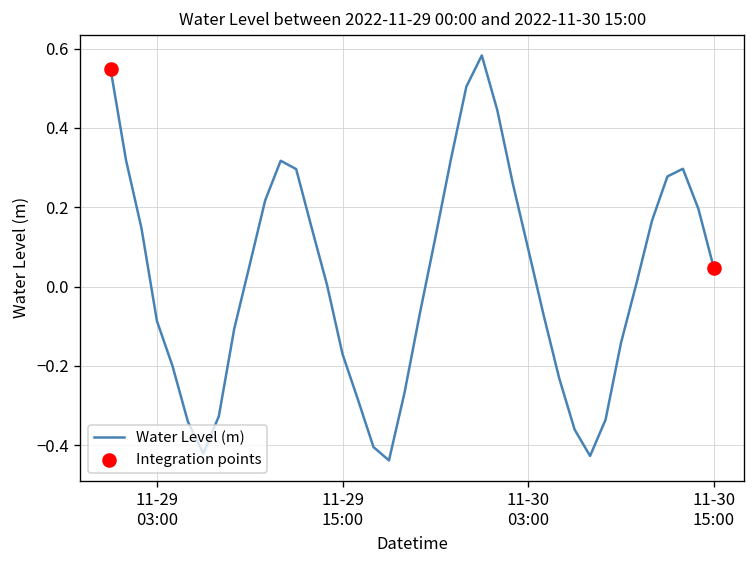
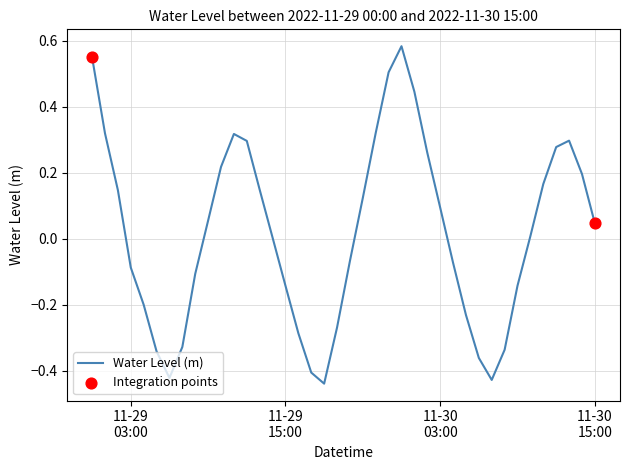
Water Level (m), 11-29 15:00: -0.17 -> -0.14
